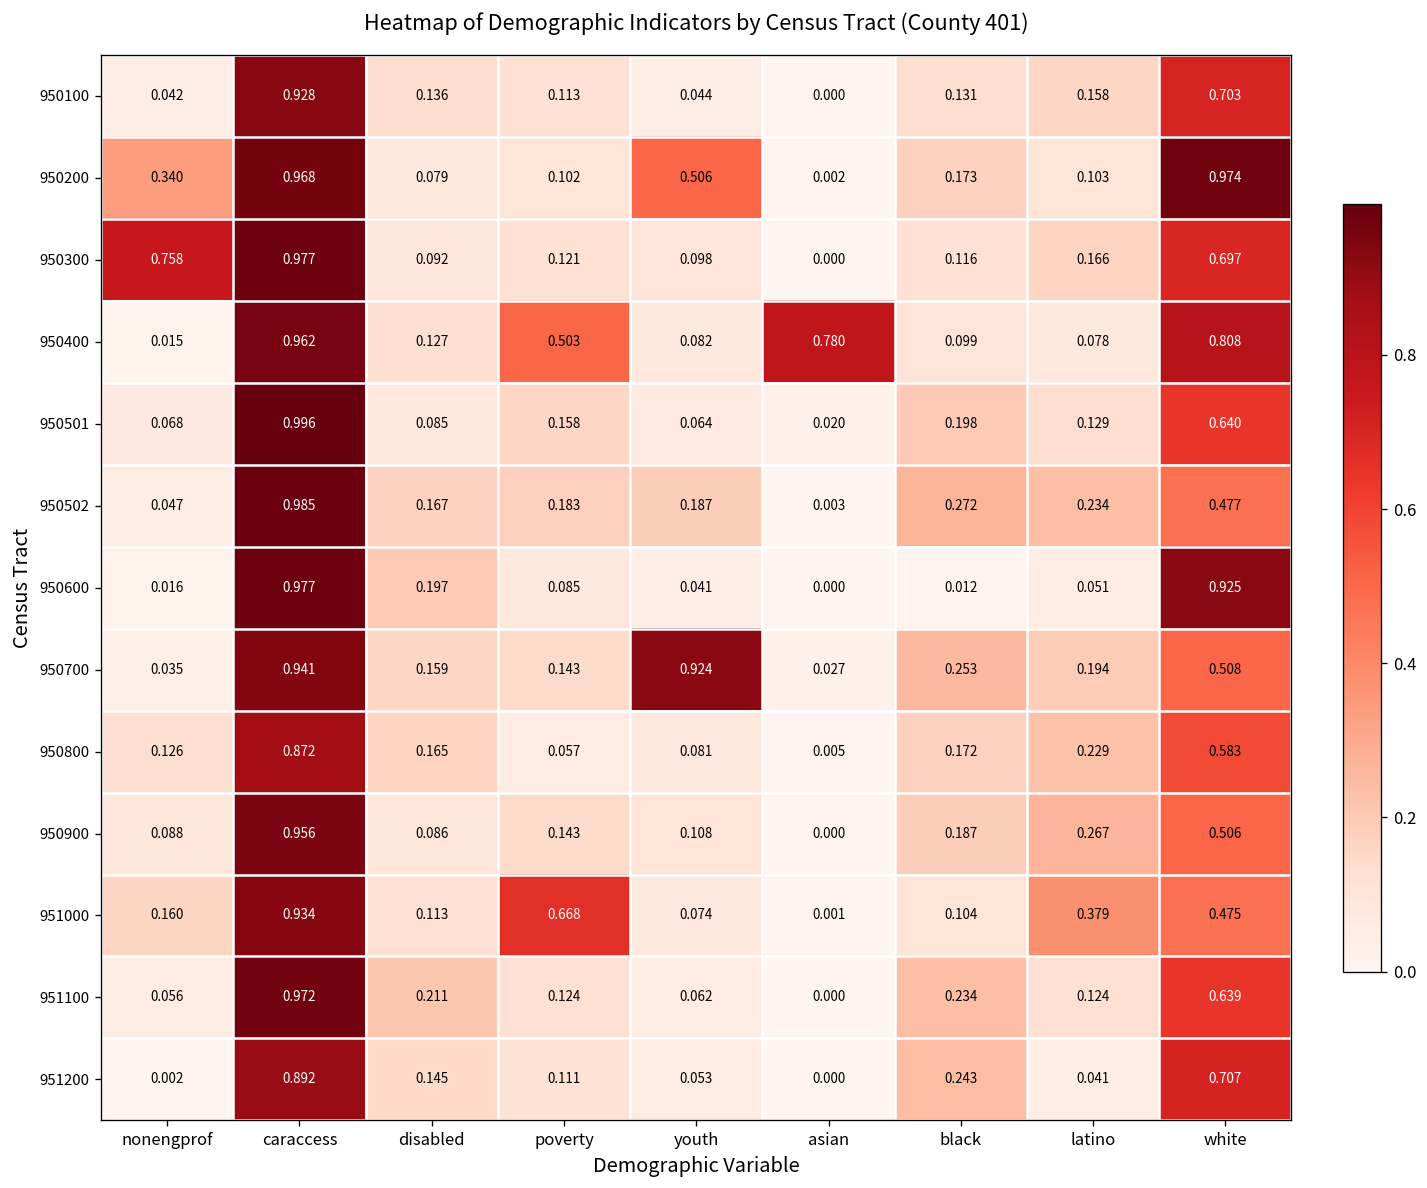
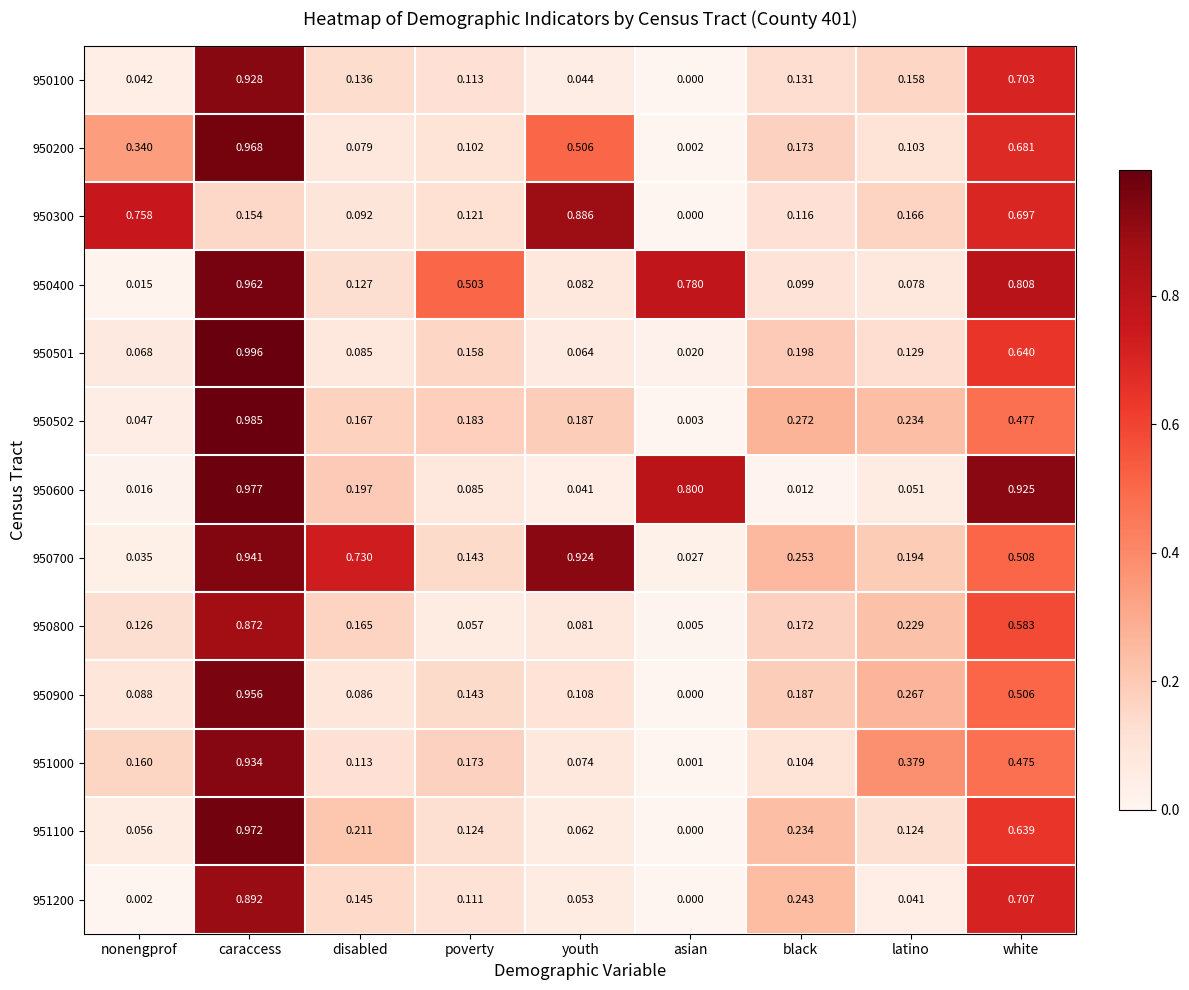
950200, white: 0.974 -> 0.681
950300, caraccess: 0.977 -> 0.154
950300, youth: 0.098 -> 0.886
950600, asian: 0.000 -> 0.800
950700, disabled: 0.159 -> 0.730
951000, poverty: 0.668 -> 0.173
